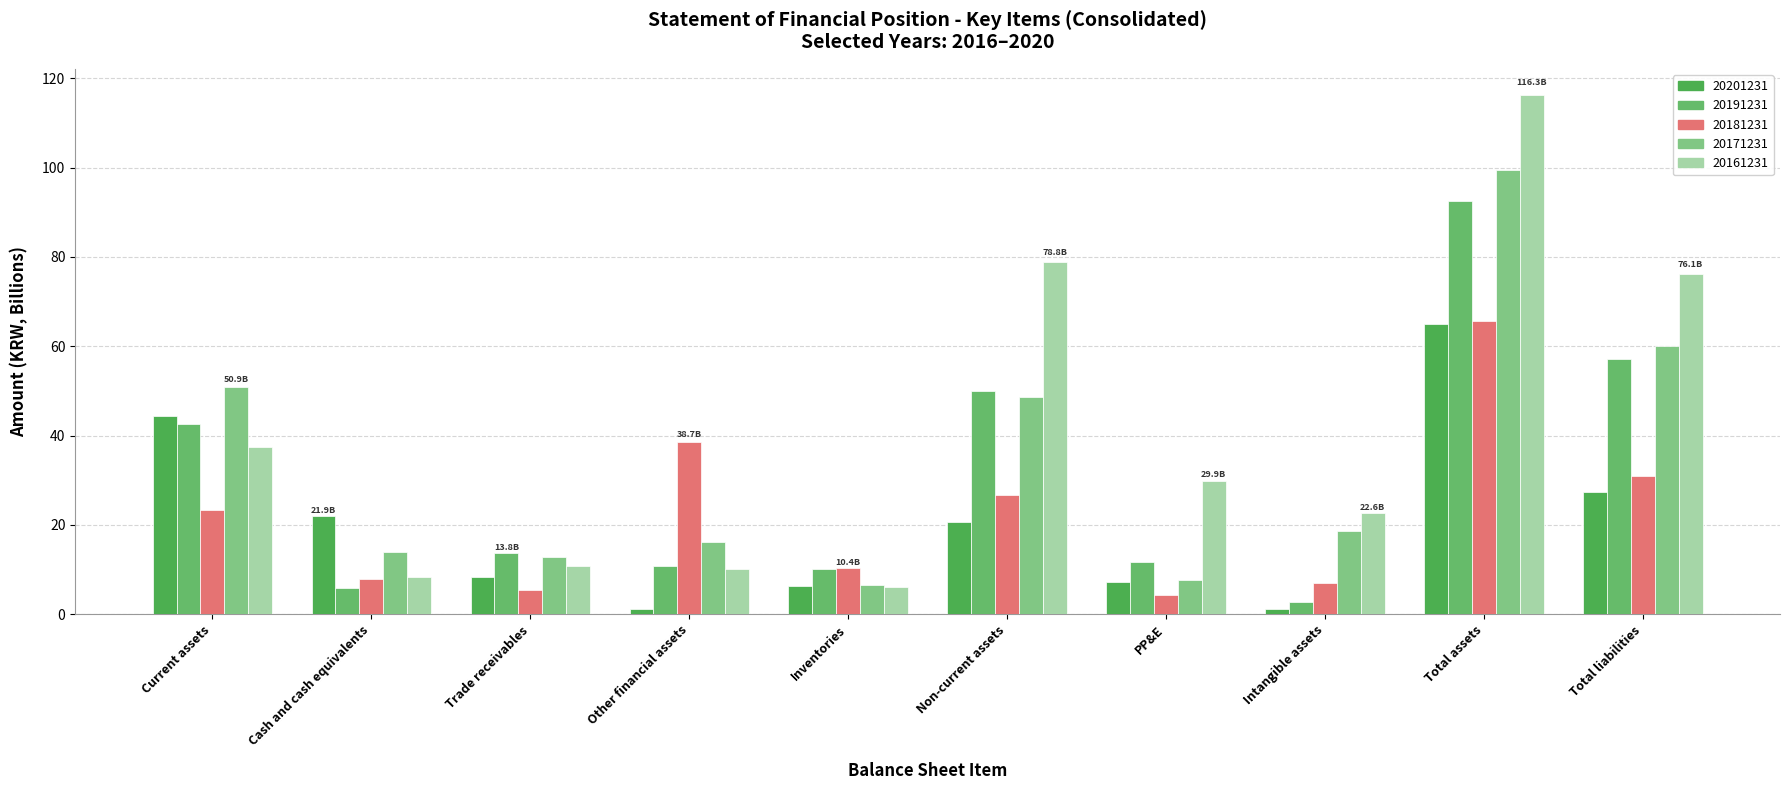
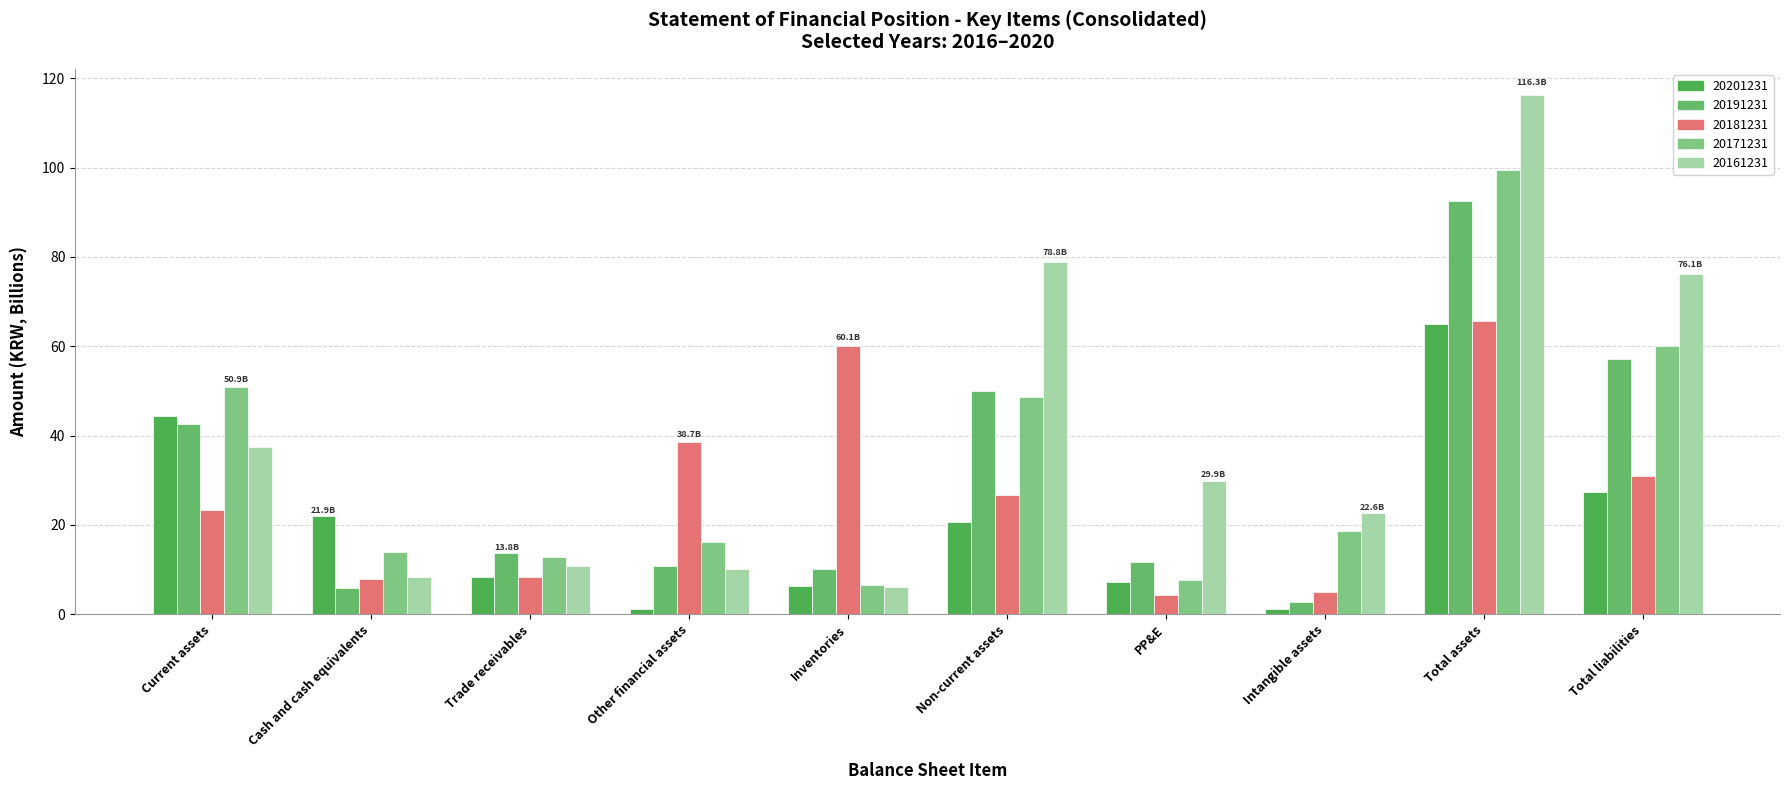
20181231, Trade receivables: 5 -> 8
20181231, Inventories: 10.4B -> 60.1B
20181231, Intangible assets: 7 -> 5
